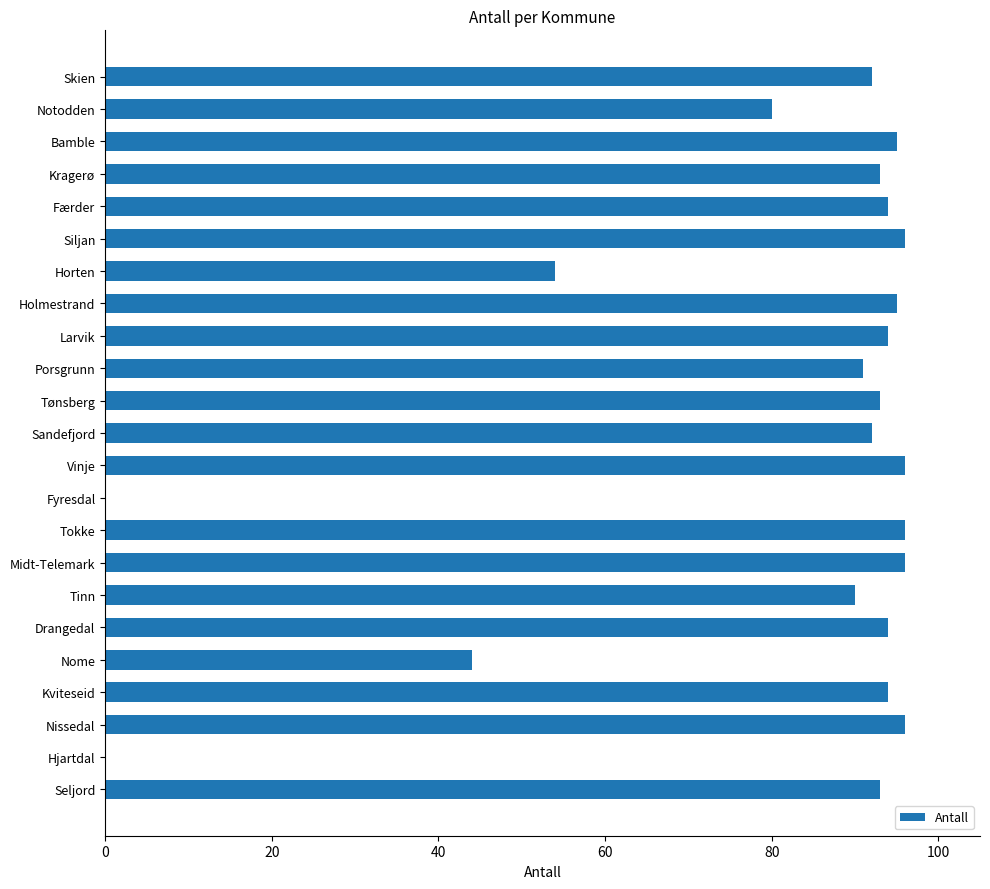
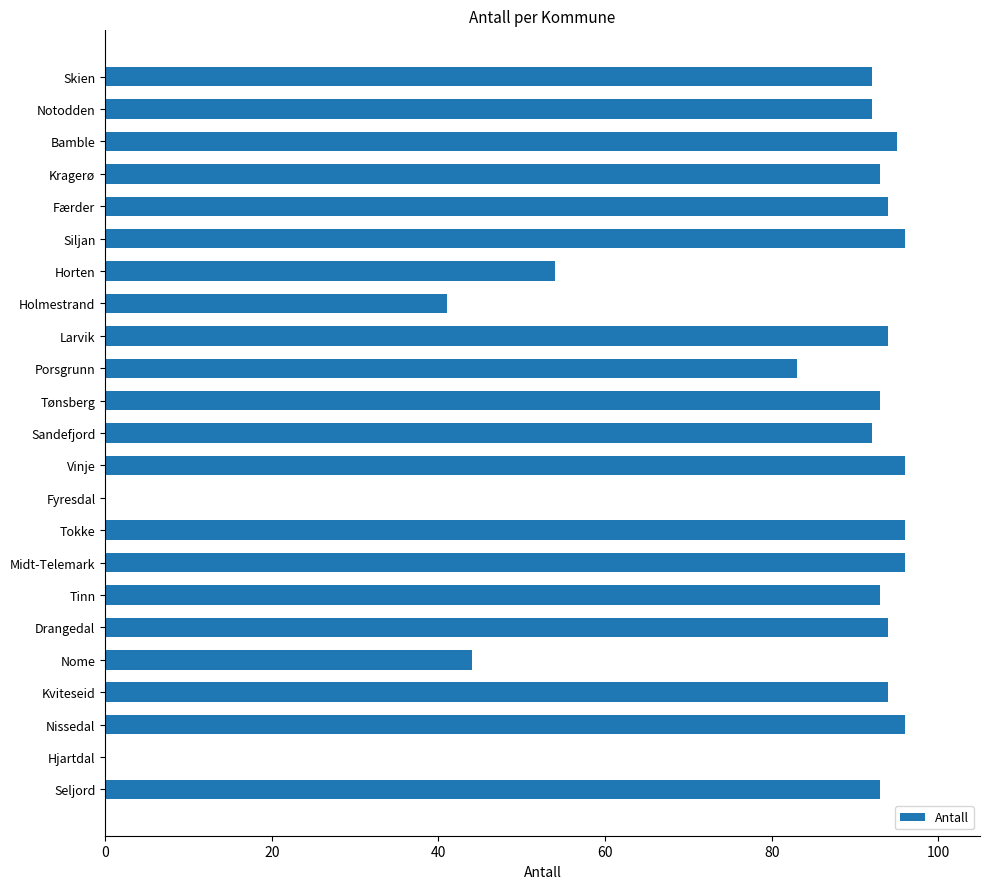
Notodden: 80 -> 92
Holmestrand: 95 -> 41
Porsgrunn: 91 -> 83
Tinn: 90 -> 93
